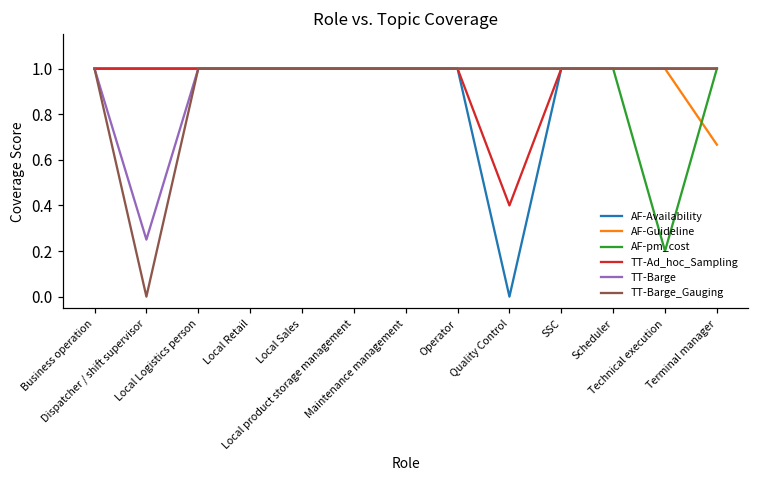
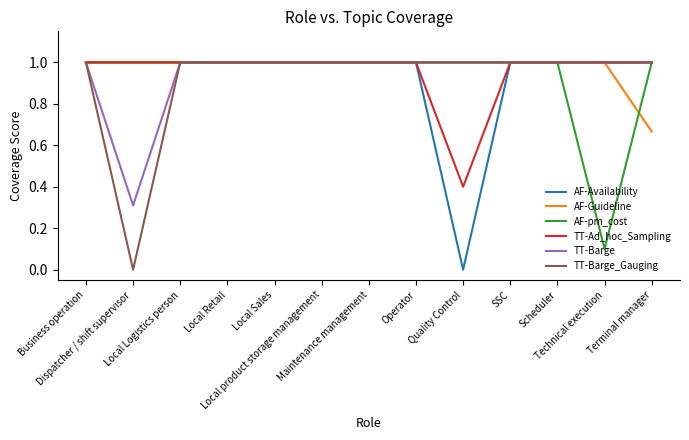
TT-Barge, Dispatcher / shift supervisor: 0.25 -> 0.31
AF-pm_cost, Technical execution: 0.2 -> 0.1
